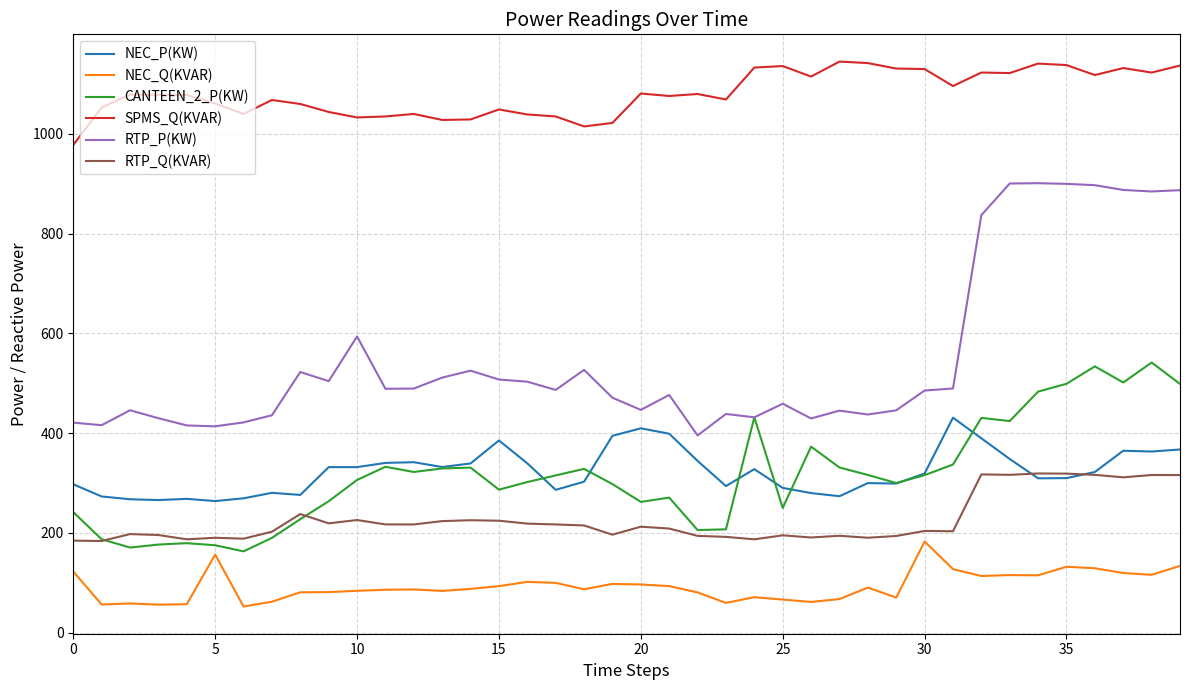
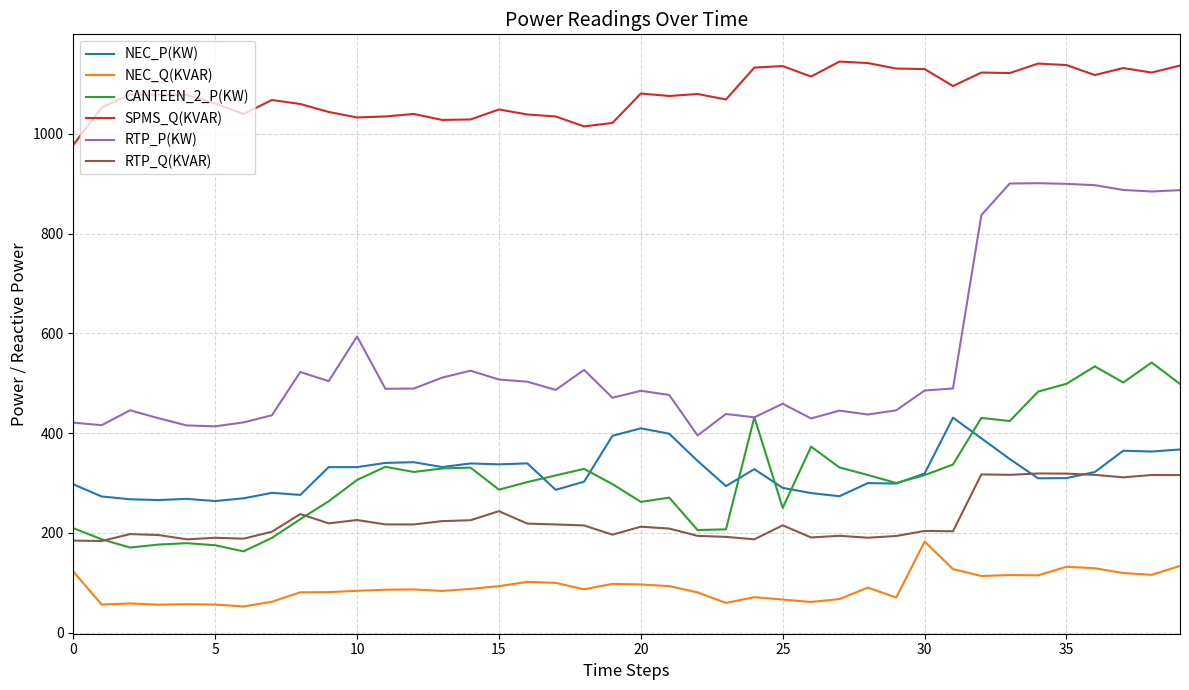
CANTEEN_2_P(KW), 0: 240 -> 210
NEC_Q(KVAR), 5: 160 -> 60
NEC_P(KW), 15: 390 -> 340
RTP_Q(KVAR), 15: 220 -> 240
RTP_P(KW), 20: 450 -> 480
RTP_Q(KVAR), 25: 200 -> 220
